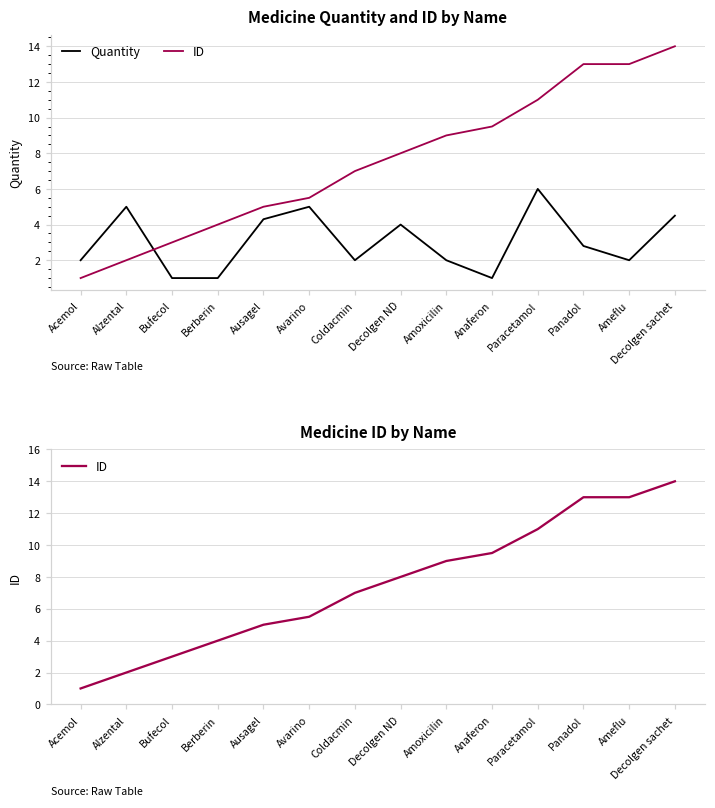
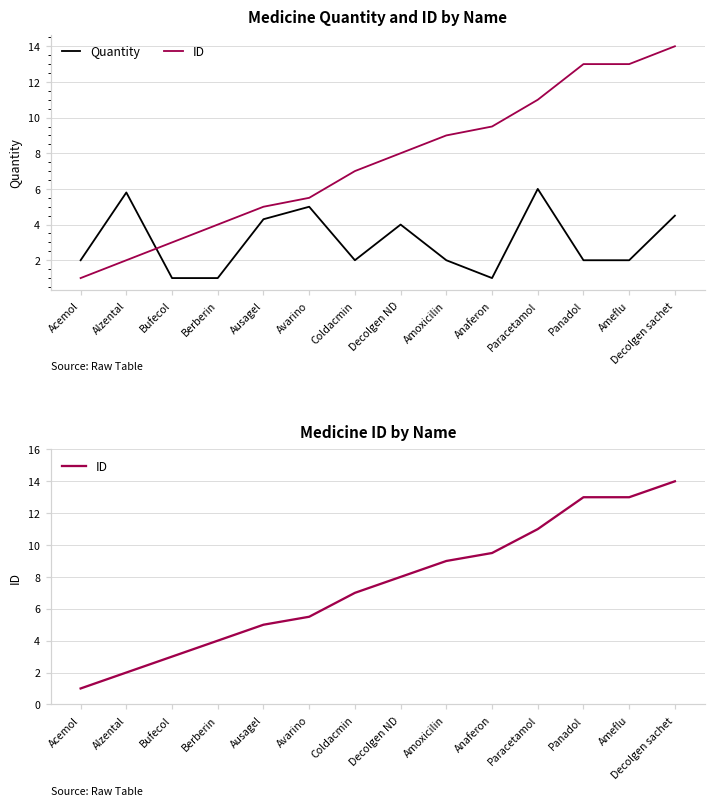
Medicine Quantity and ID by Name, Quantity, Alzental: 5.0 -> 5.8
Medicine Quantity and ID by Name, Quantity, Panadol: 2.8 -> 2.0
